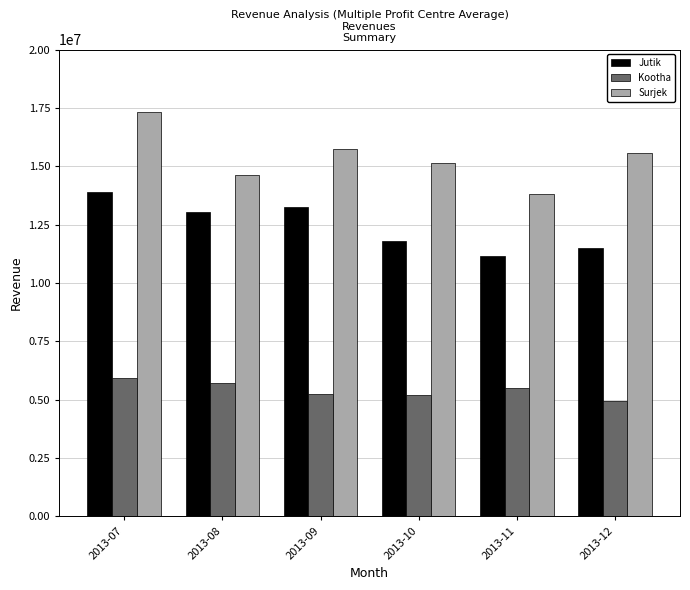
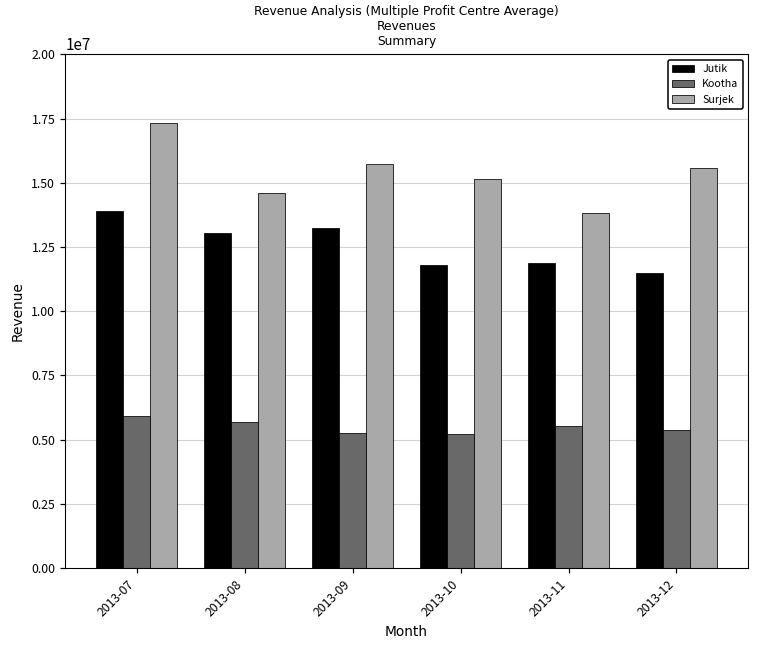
Jutik, 2013-11: 11200000 -> 11900000
Kootha, 2013-12: 4900000 -> 5400000
